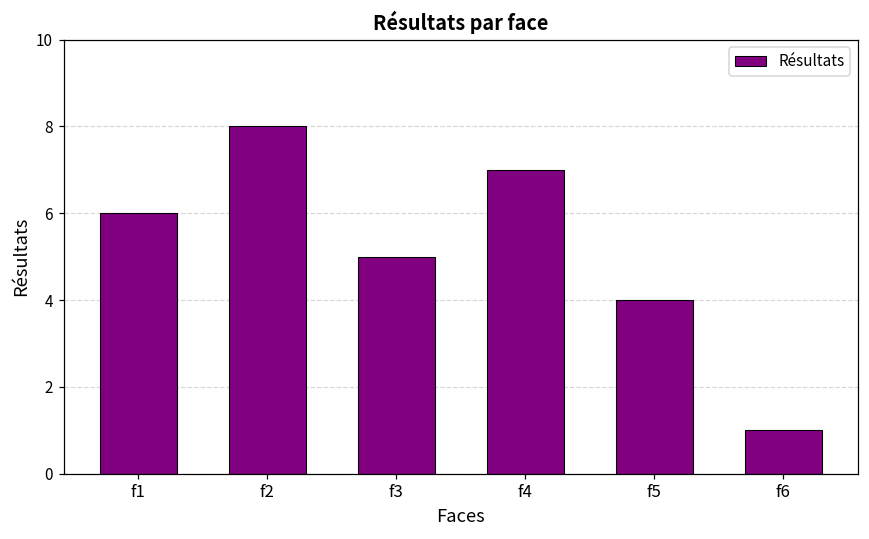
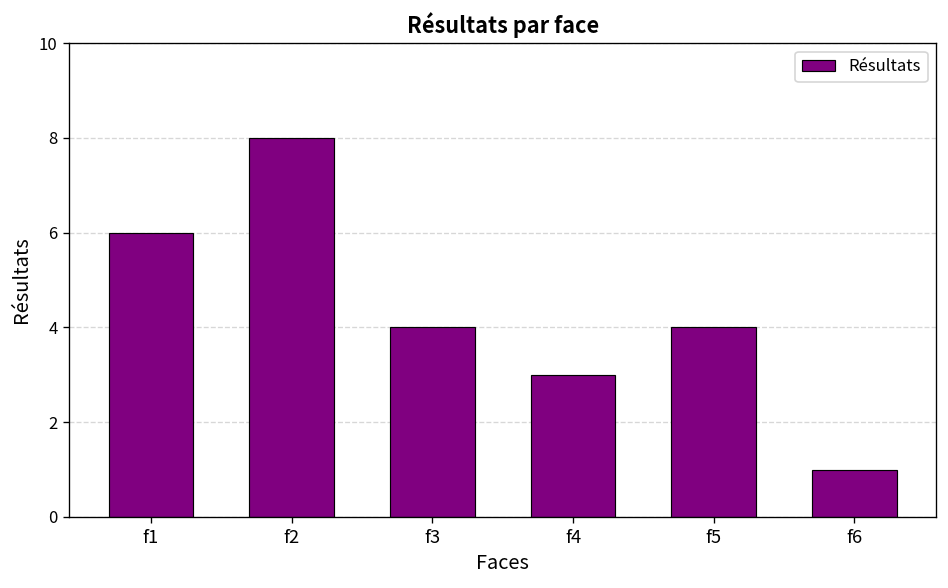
f3: 5 -> 4
f4: 7 -> 3
